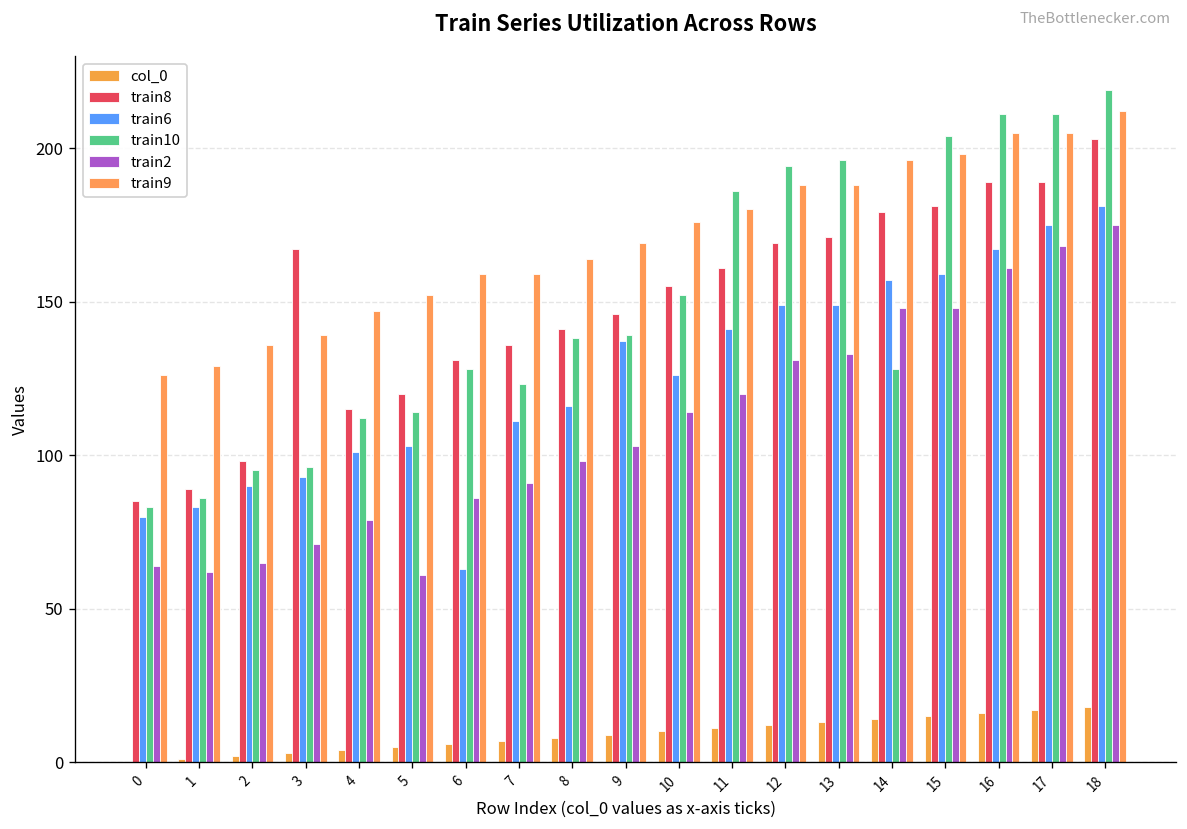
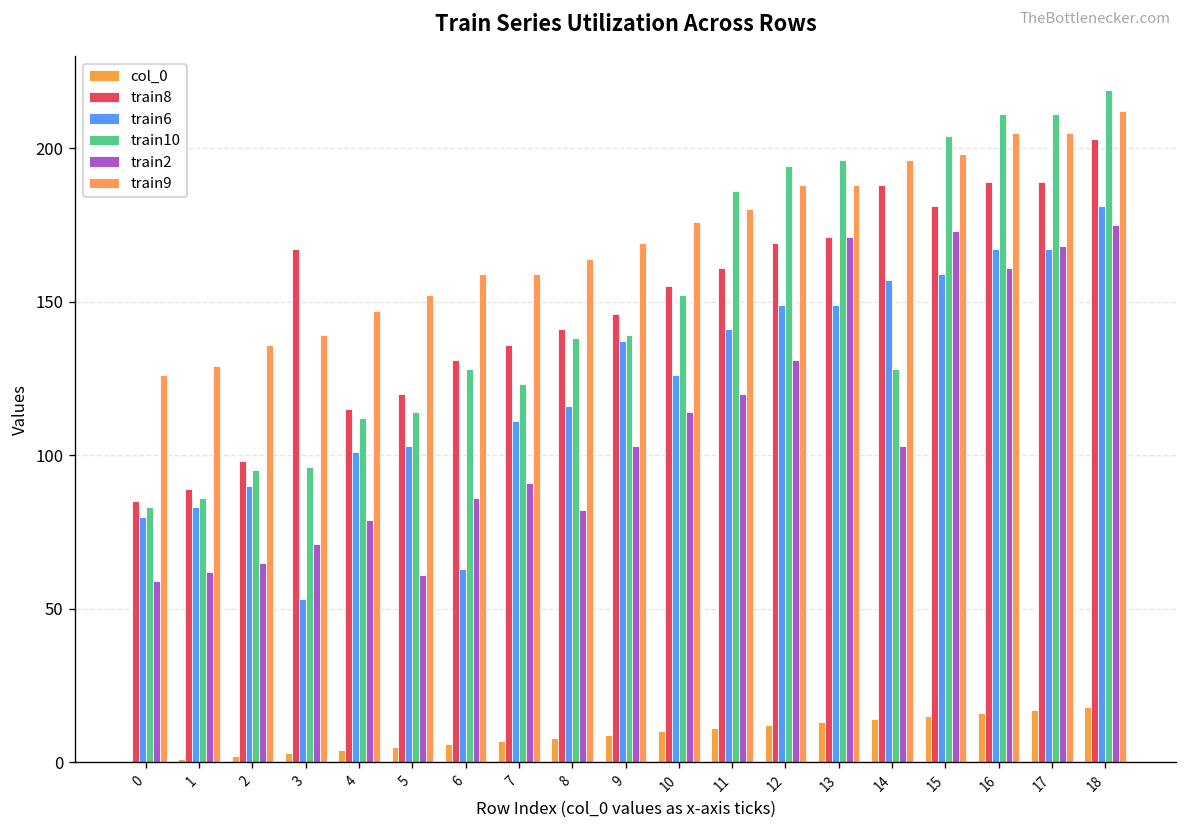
train2, 0: 64 -> 59
train6, 3: 93 -> 53
train2, 8: 98 -> 82
train2, 13: 133 -> 171
train8, 14: 179 -> 188
train2, 14: 148 -> 103
train2, 15: 148 -> 173
train6, 17: 175 -> 167
